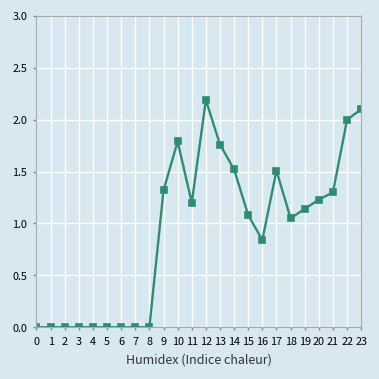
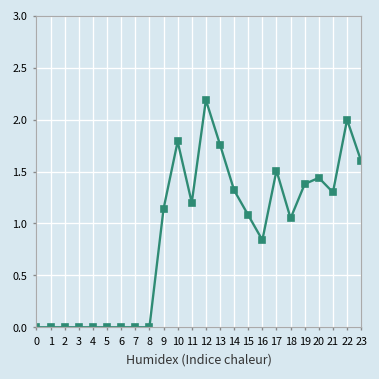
9: 1.3 -> 1.1
14: 1.5 -> 1.3
19: 1.1 -> 1.4
20: 1.2 -> 1.4
23: 2.1 -> 1.6
